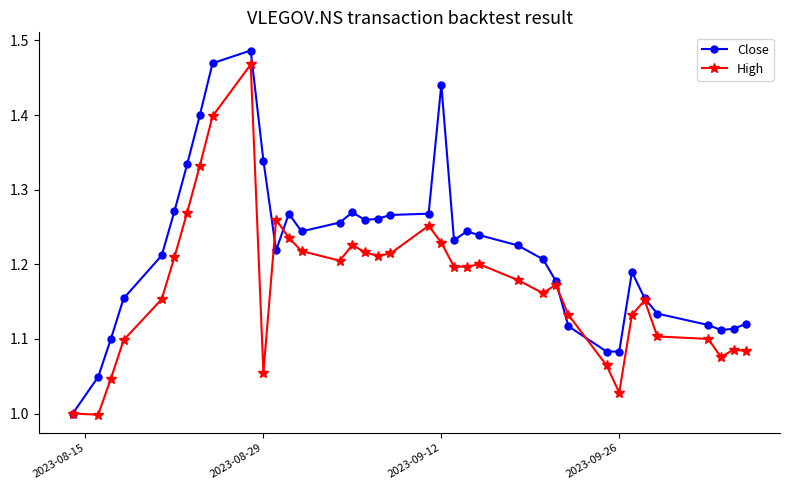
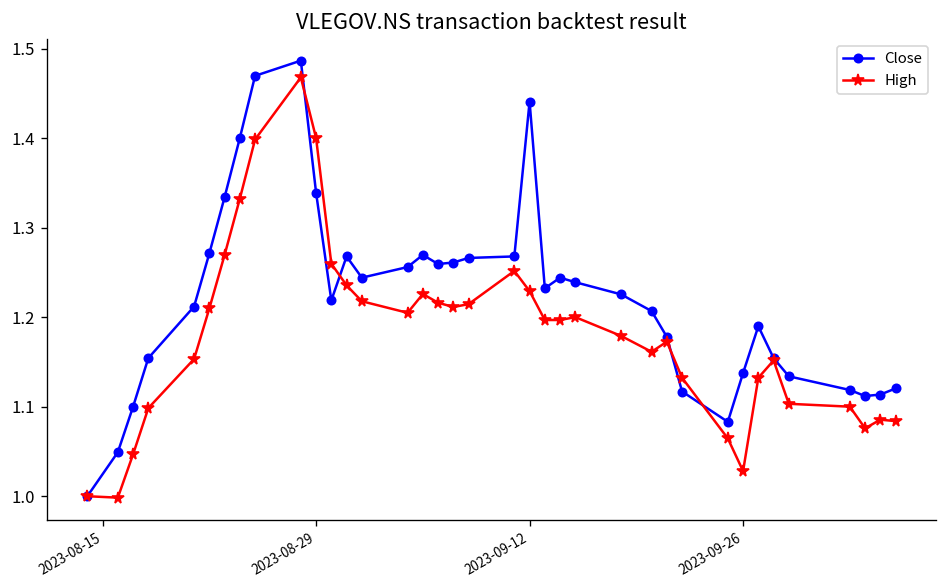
High, 2023-08-29: 1.05 -> 1.40
Close, 2023-09-26: 1.08 -> 1.14
